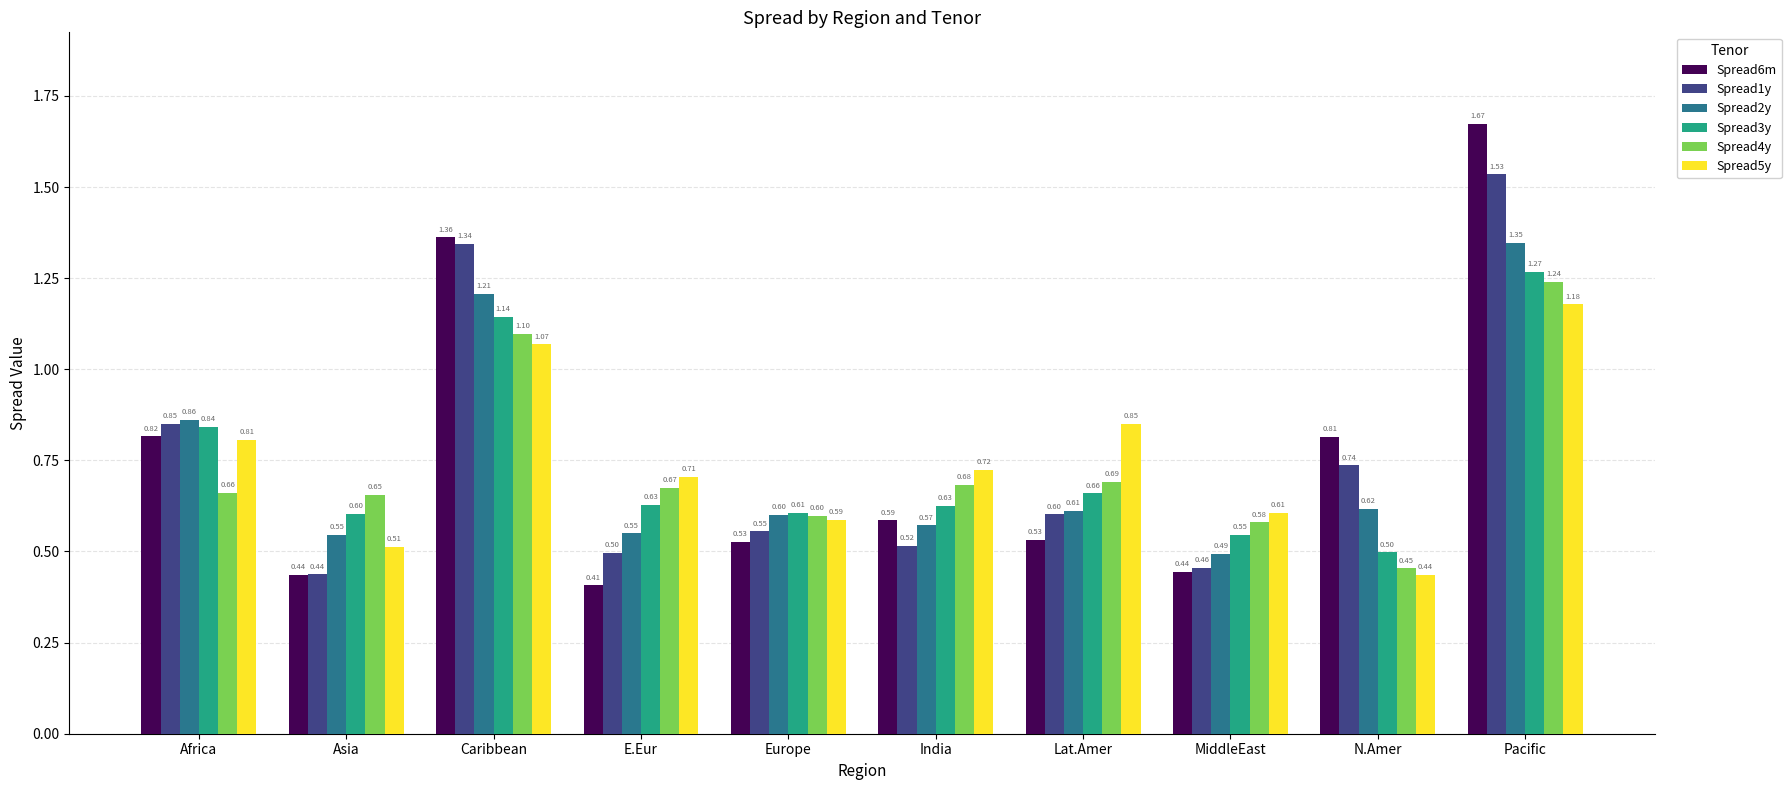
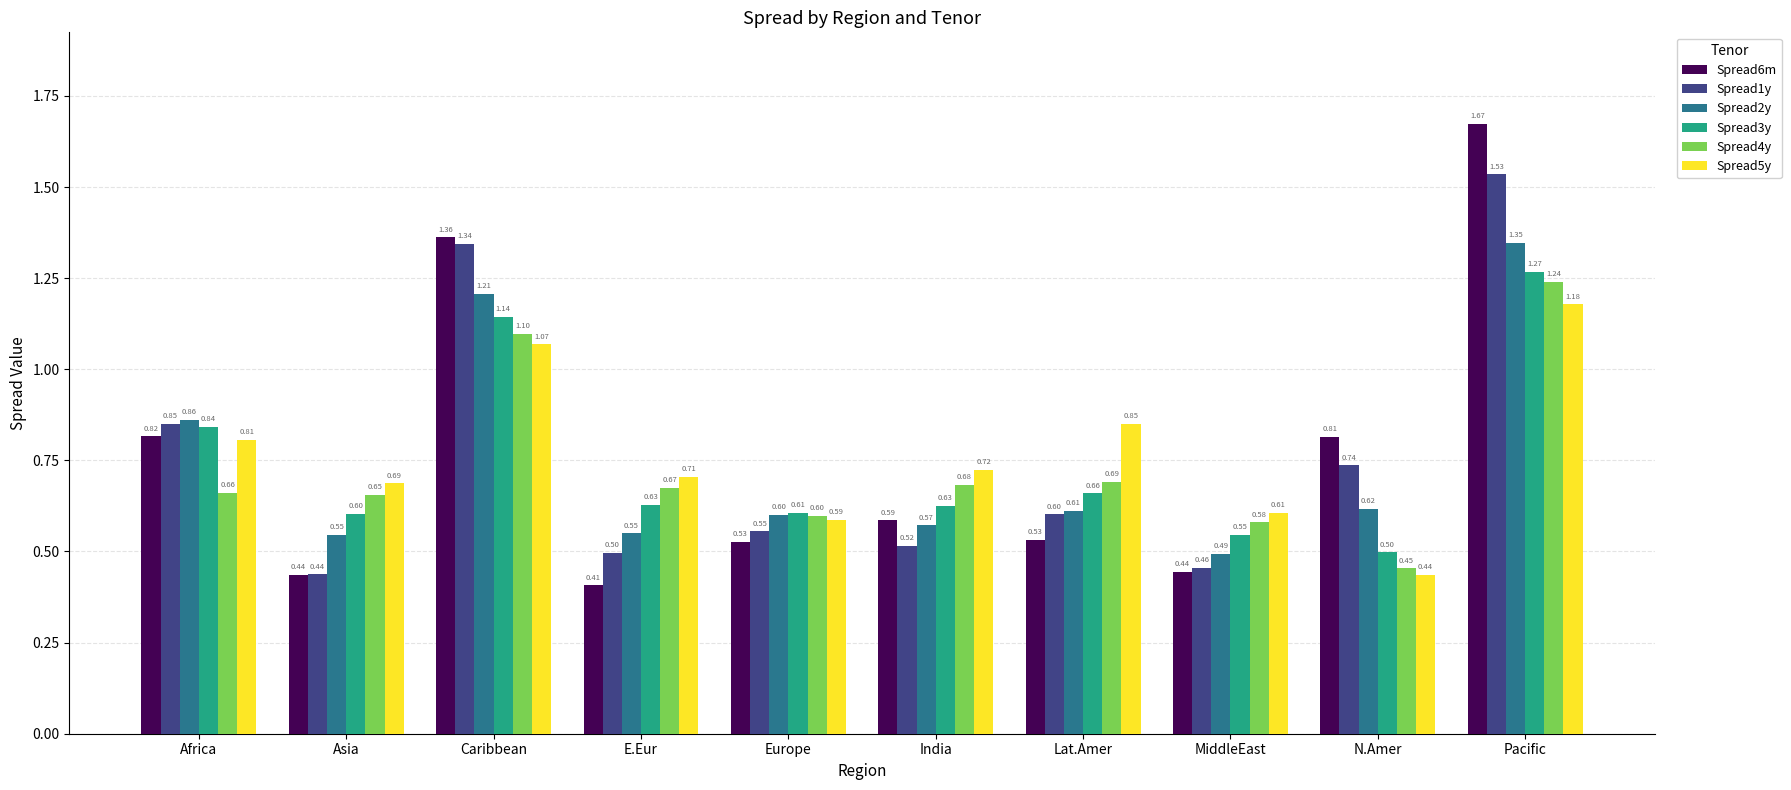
Spread5y, Asia: 0.51 -> 0.69
